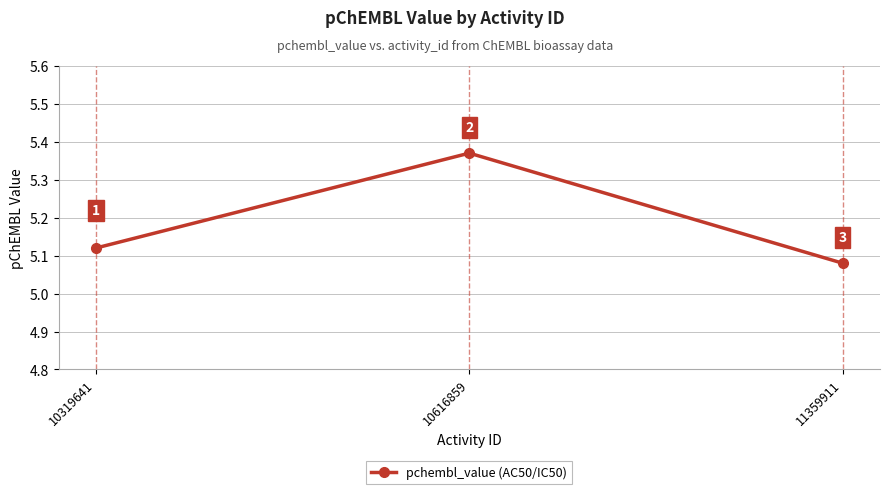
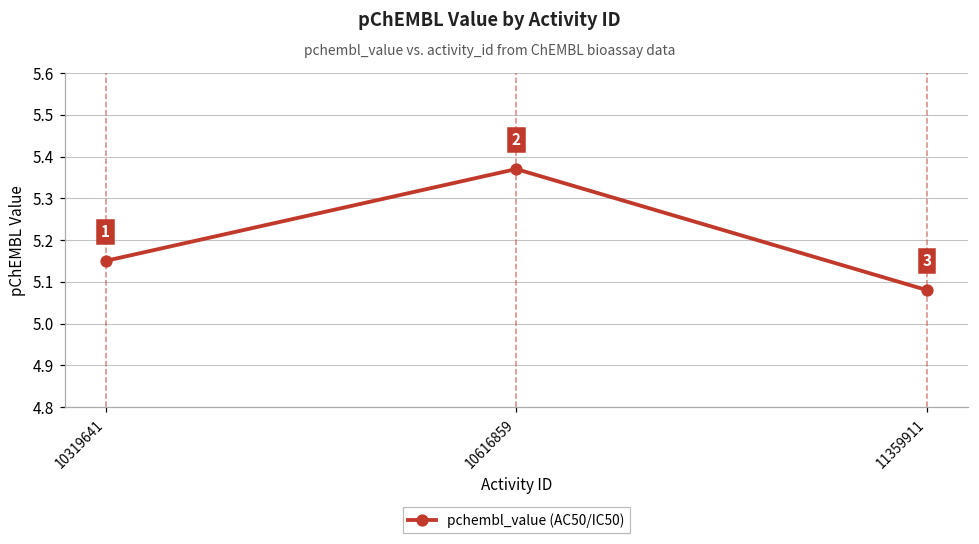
10319641: 5.12 -> 5.15
